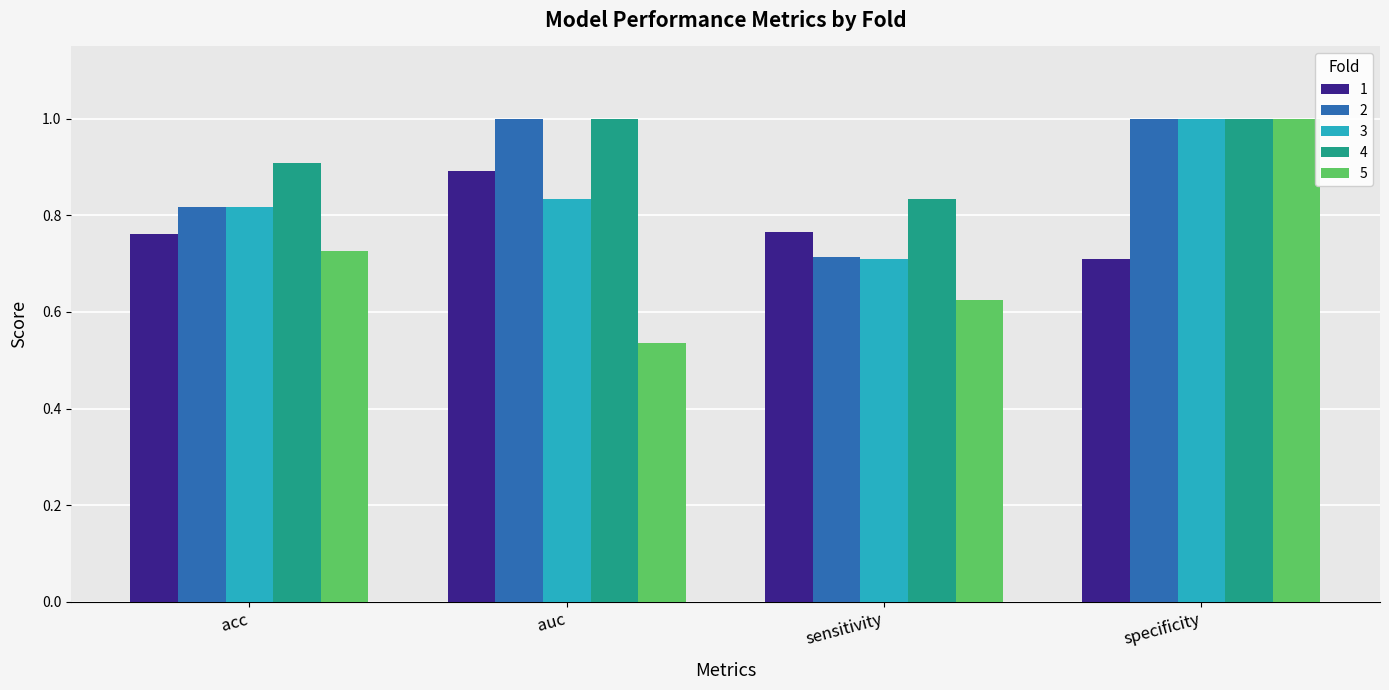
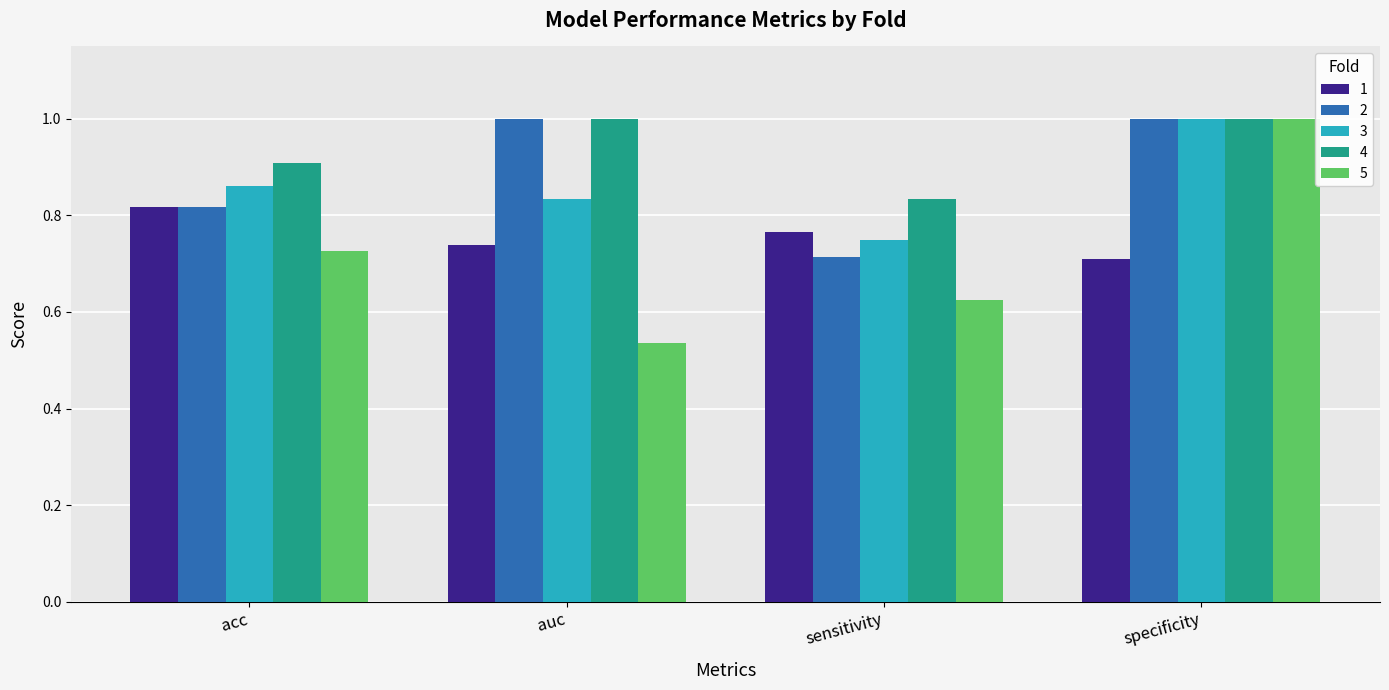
1, acc: 0.76 -> 0.82
3, acc: 0.82 -> 0.86
1, auc: 0.89 -> 0.74
3, sensitivity: 0.71 -> 0.75
